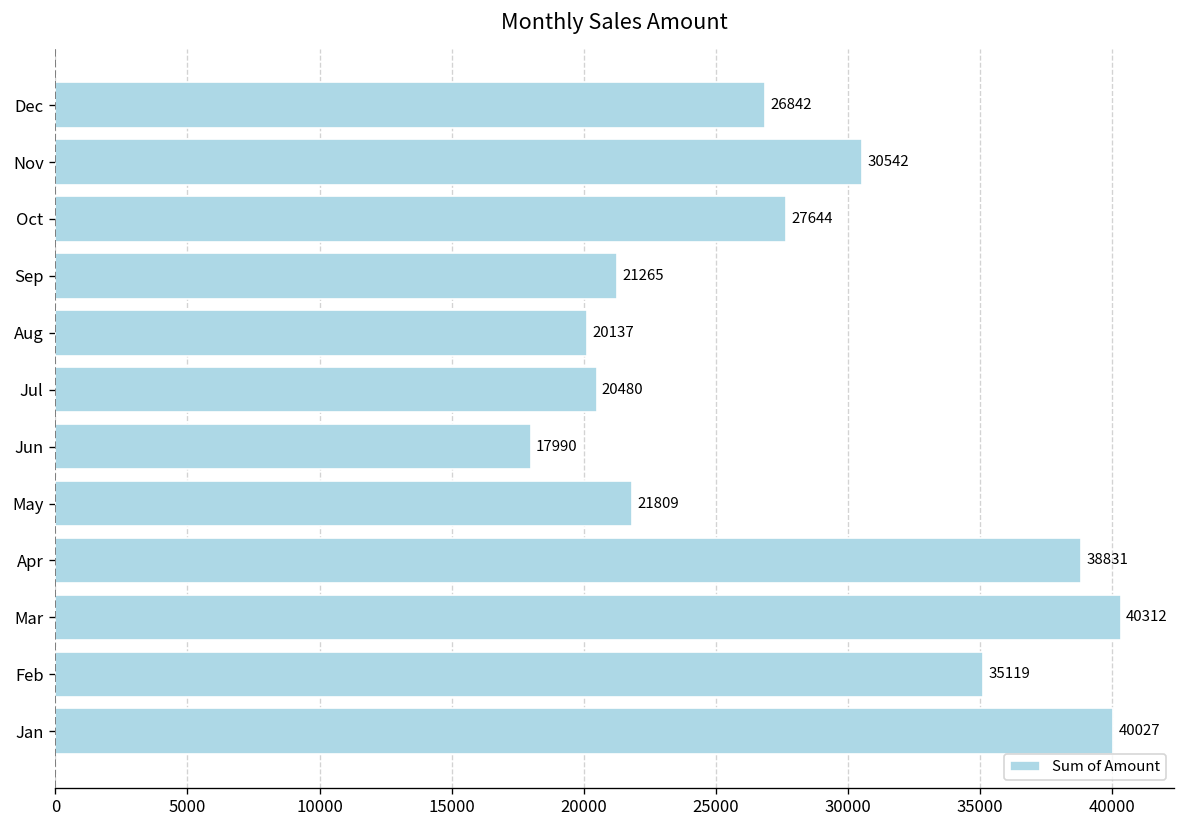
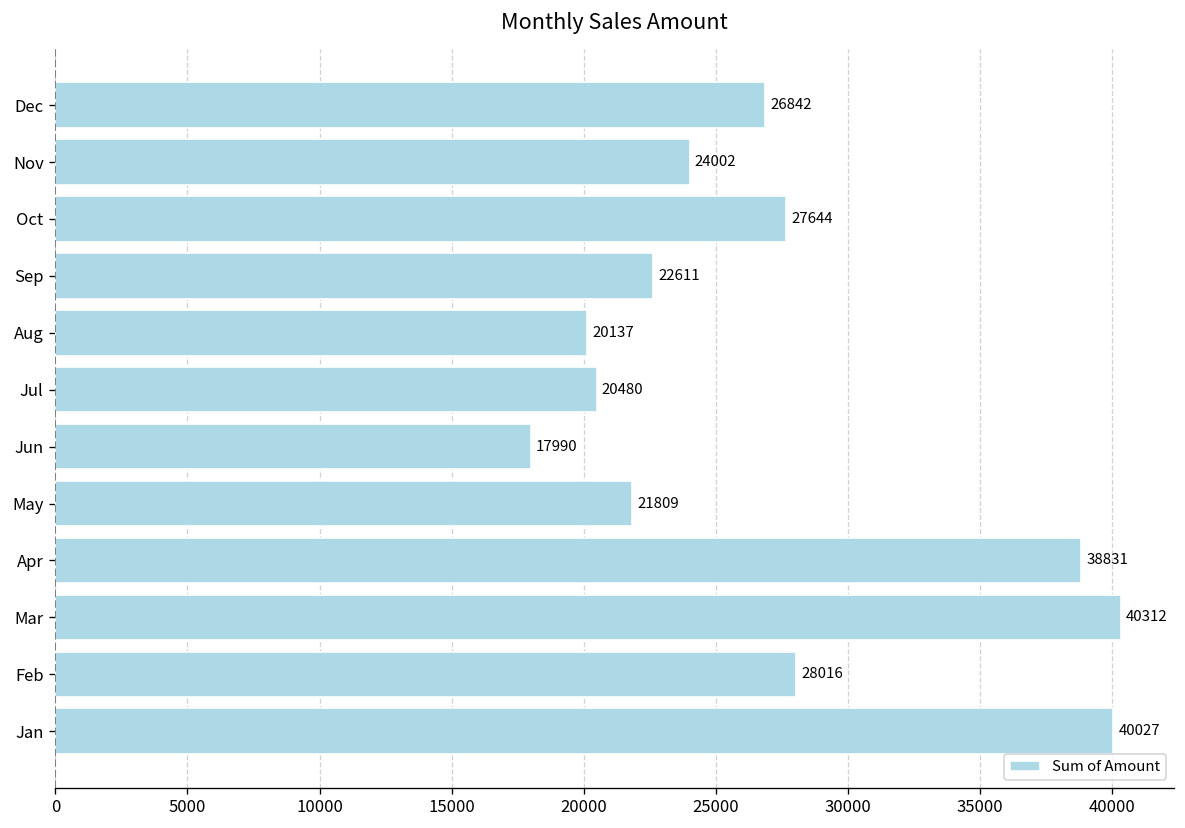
Nov: 30542 -> 24002
Sep: 21265 -> 22611
Feb: 35119 -> 28016
